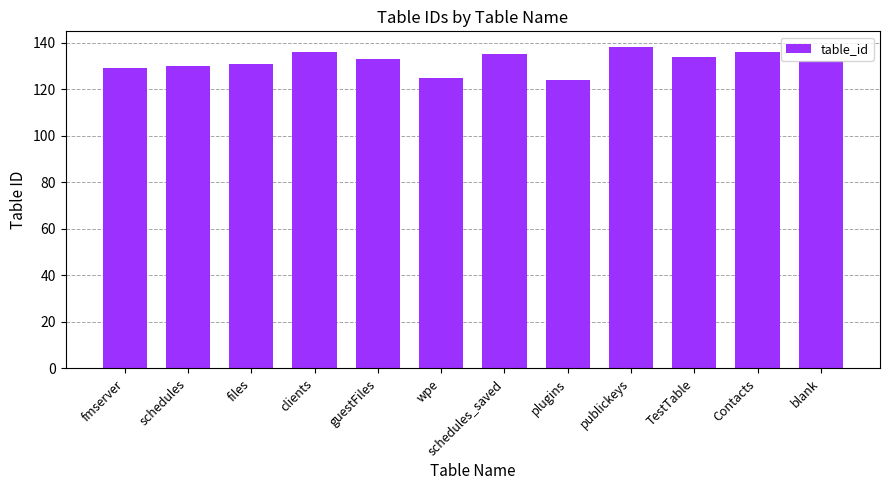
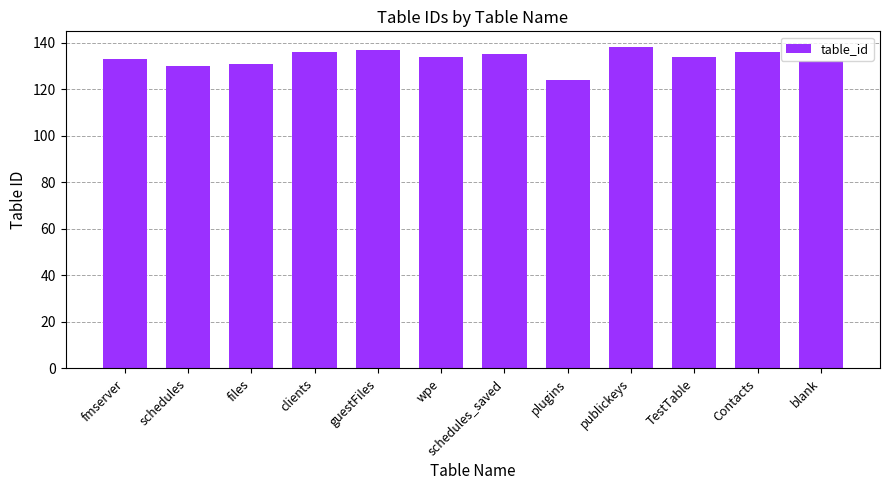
fmserver: 129 -> 133
guestFiles: 133 -> 137
wpe: 125 -> 134
